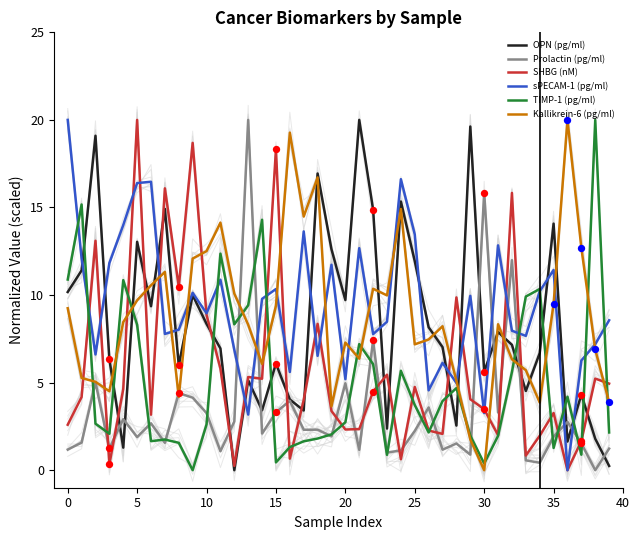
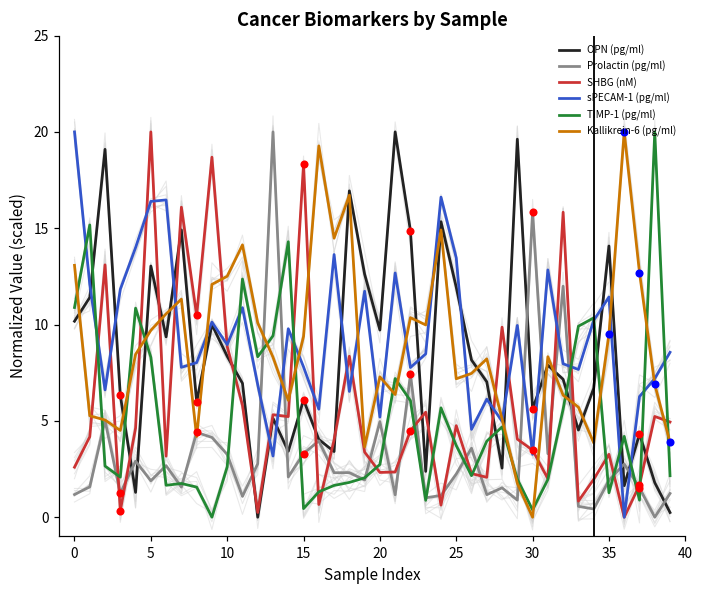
Kallikrein-6 (pg/ml), 0: 9.2 -> 13.1
sPECAM-1 (pg/ml), 15: 10.3 -> 7.8
